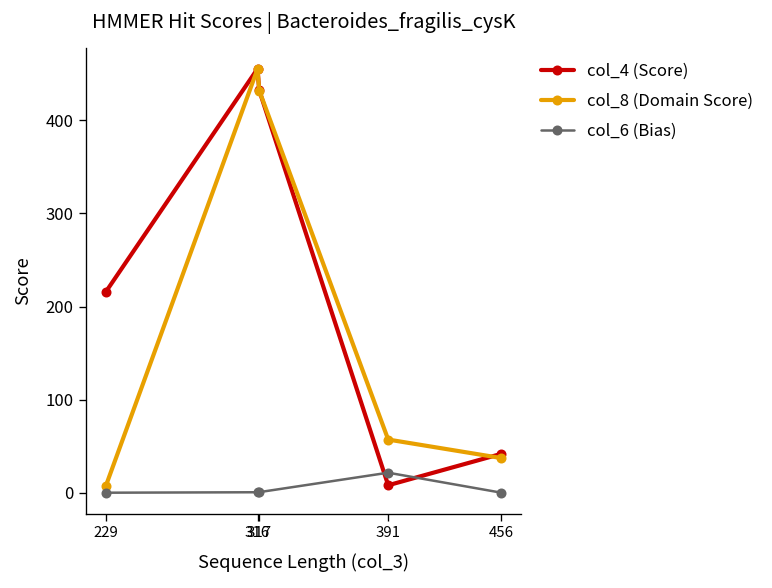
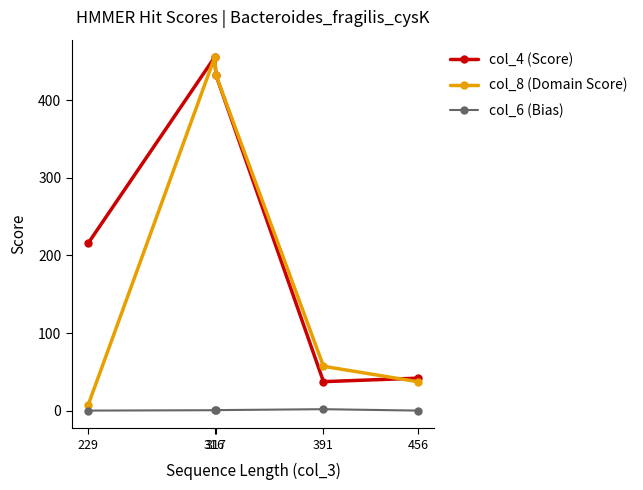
col_4 (Score), 391: 10 -> 40
col_6 (Bias), 391: 20 -> 0
